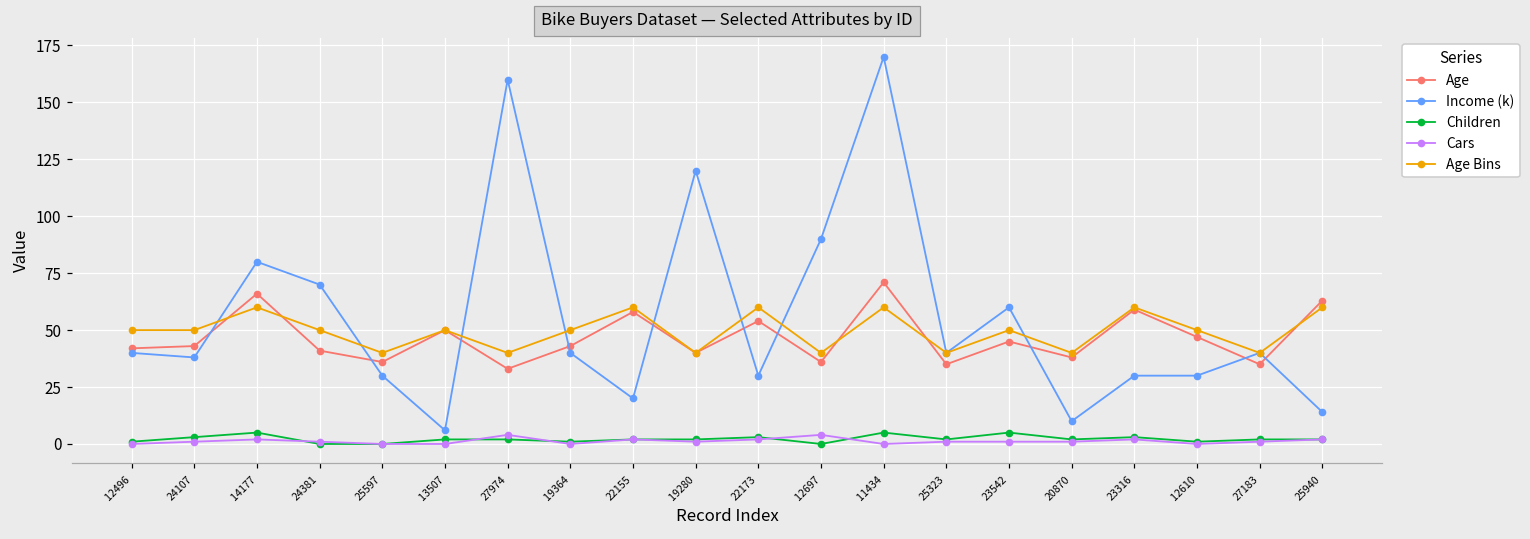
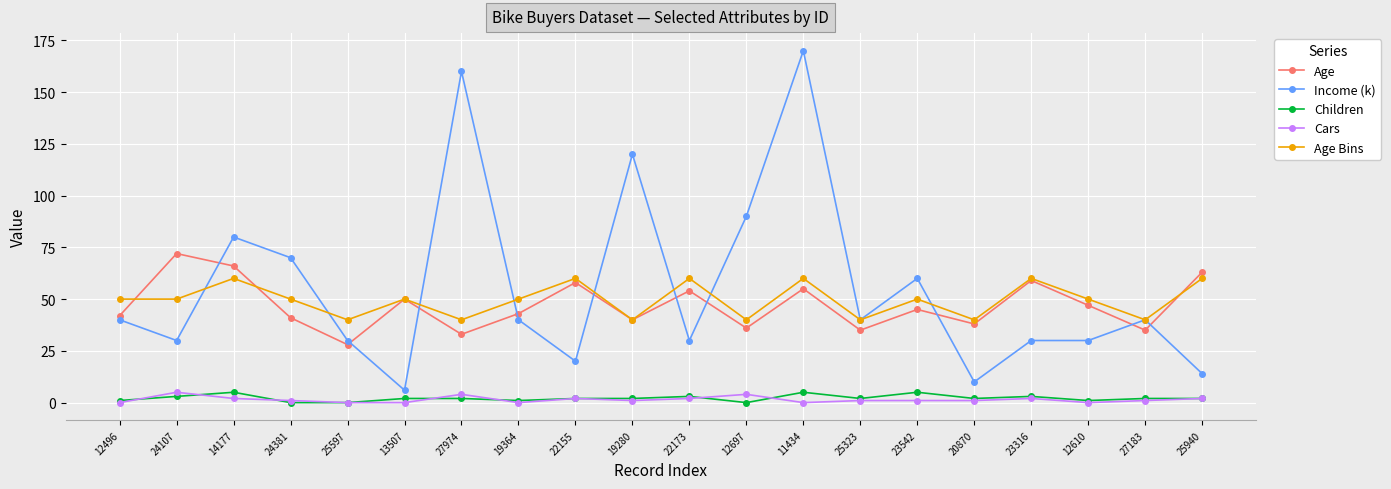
Age, 24107: 43 -> 72
Income (k), 24107: 38 -> 30
Cars, 24107: 1 -> 5
Age, 25597: 36 -> 28
Age, 11434: 71 -> 55
